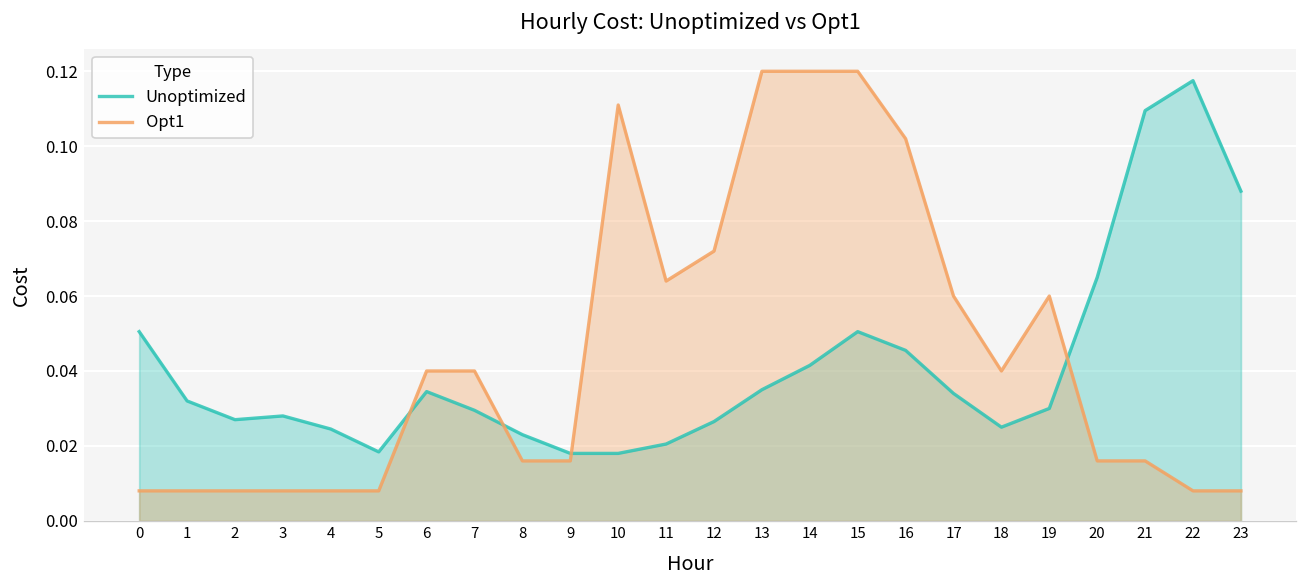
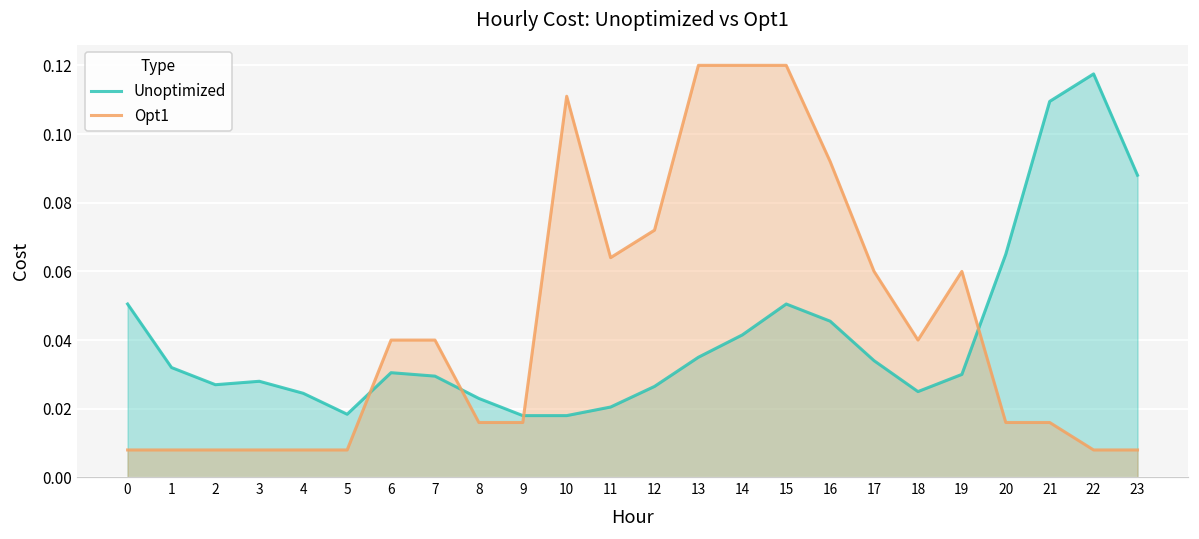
Unoptimized, 6: 0.035 -> 0.031
Opt1, 16: 0.102 -> 0.092
